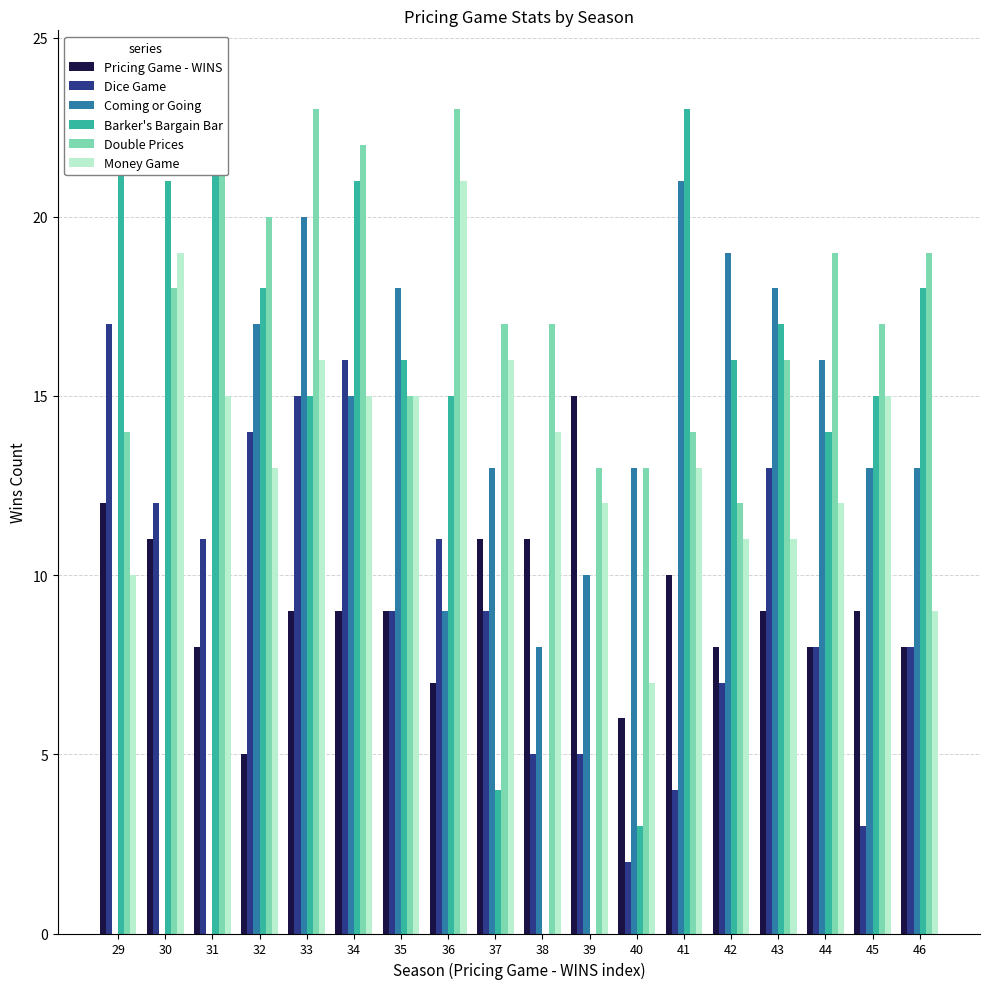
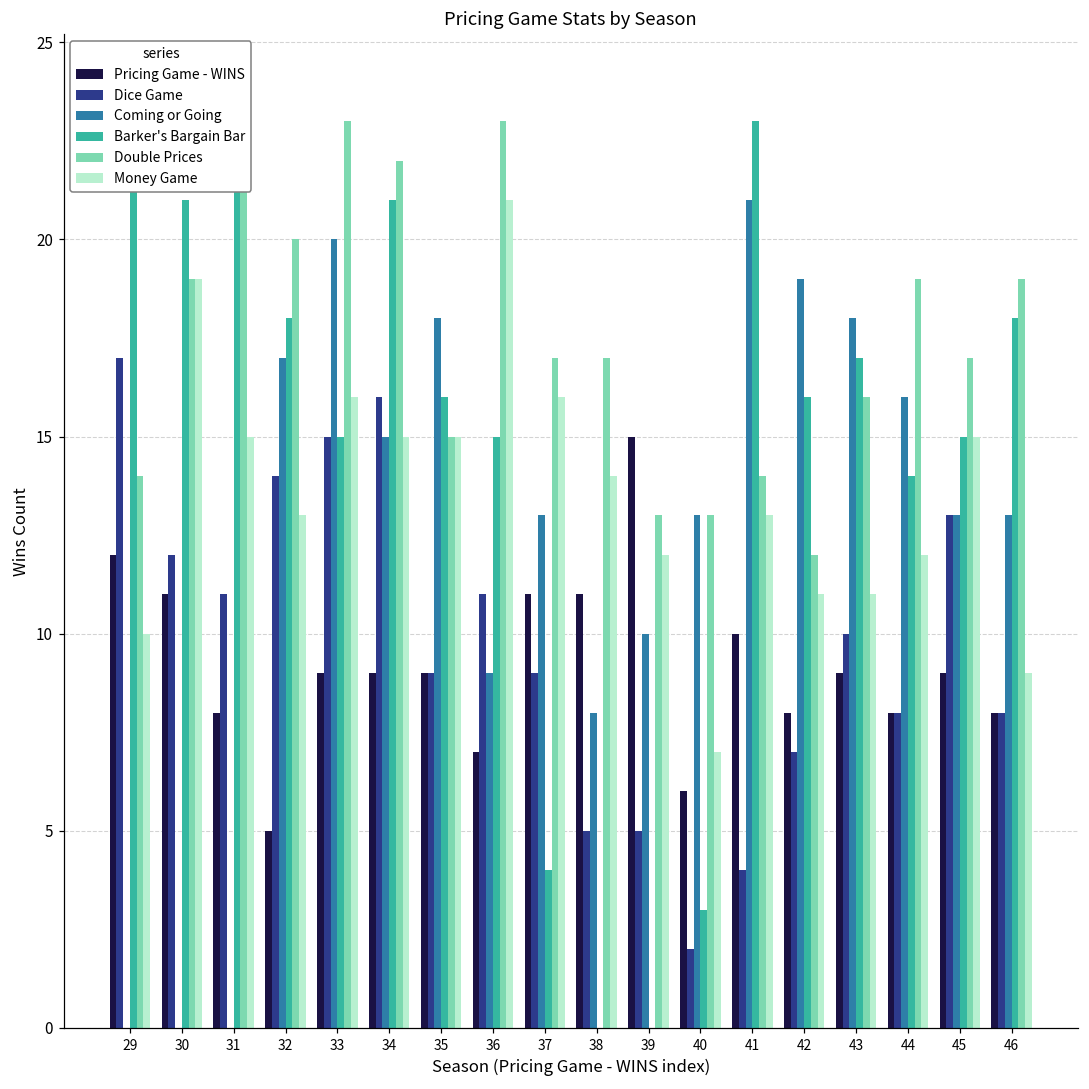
Double Prices, 30: 18 -> 19
Dice Game, 43: 13 -> 10
Dice Game, 45: 3 -> 13
